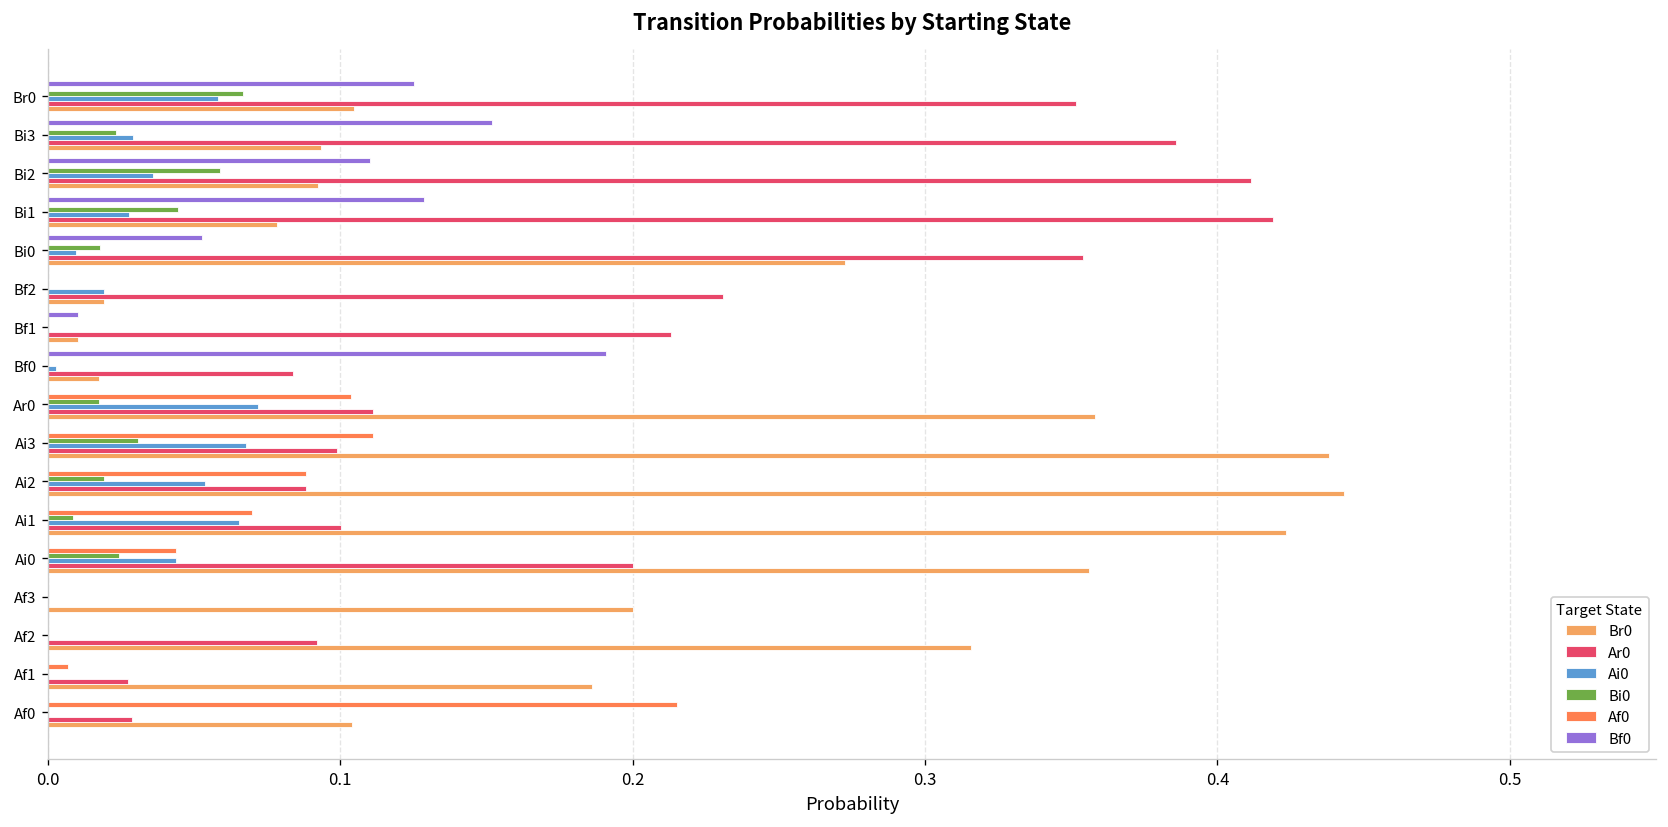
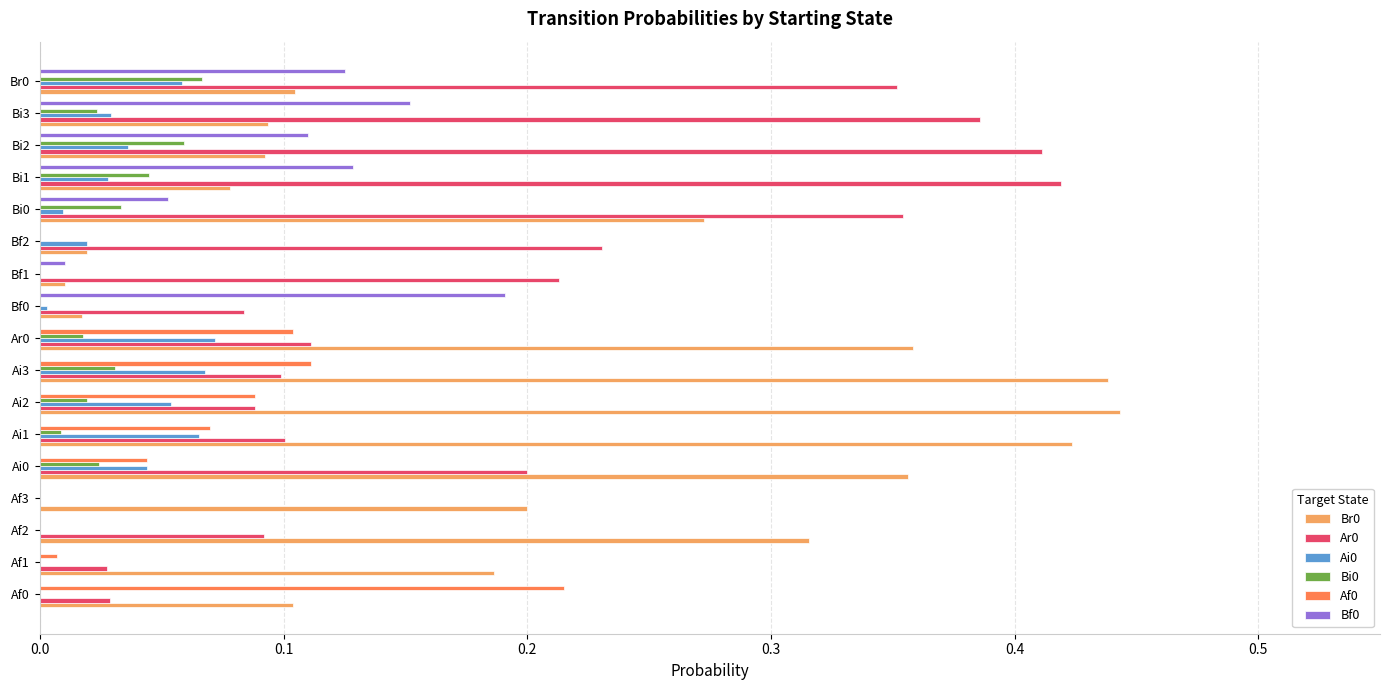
Bi0, Bi0: 0.018 -> 0.033
